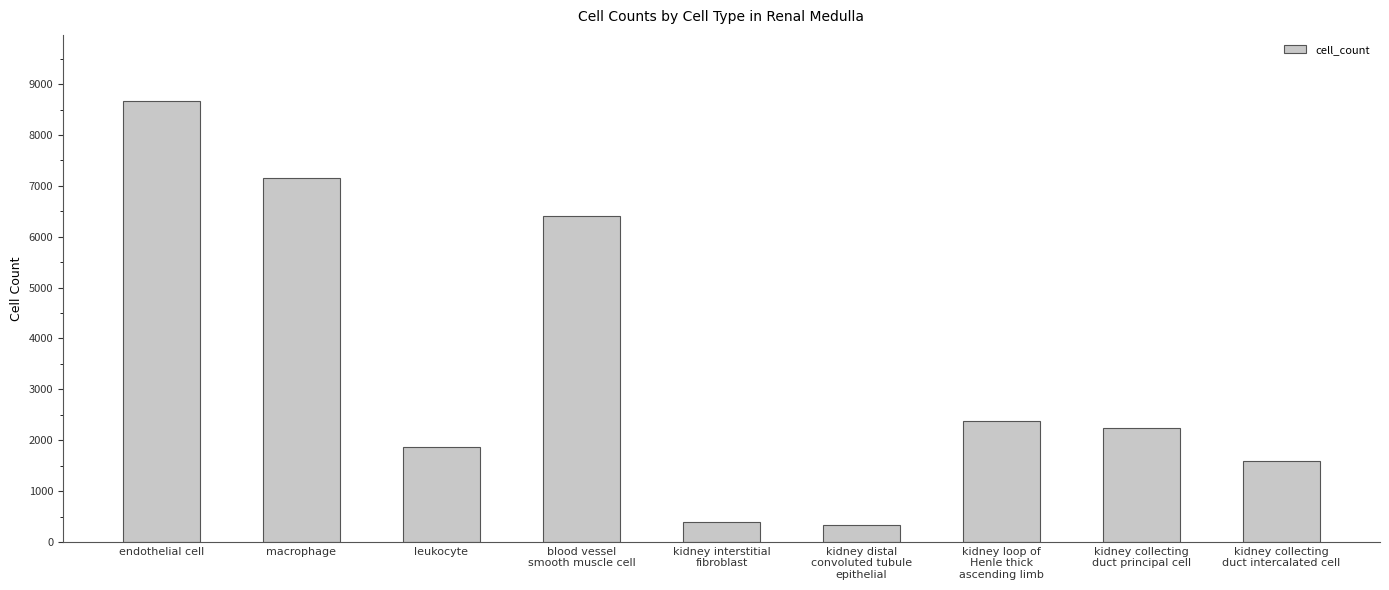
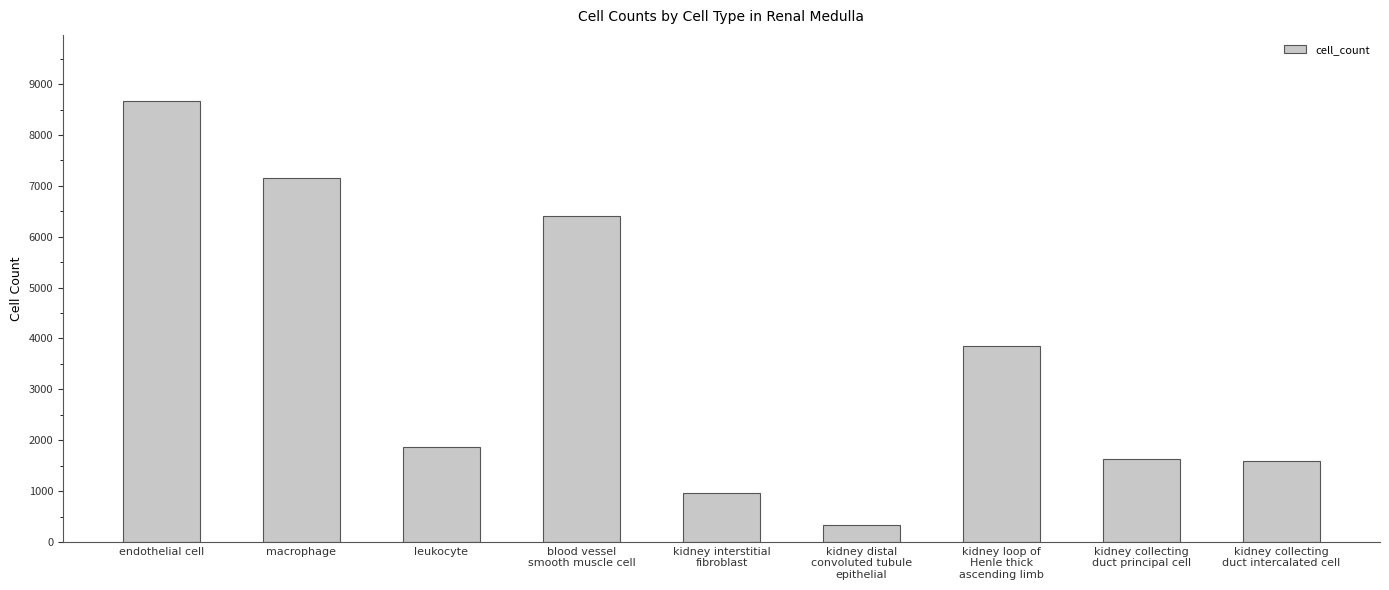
kidney interstitial fibroblast: 400 -> 1000
kidney loop of Henle thick ascending limb: 2400 -> 3900
kidney collecting duct principal cell: 2200 -> 1600
